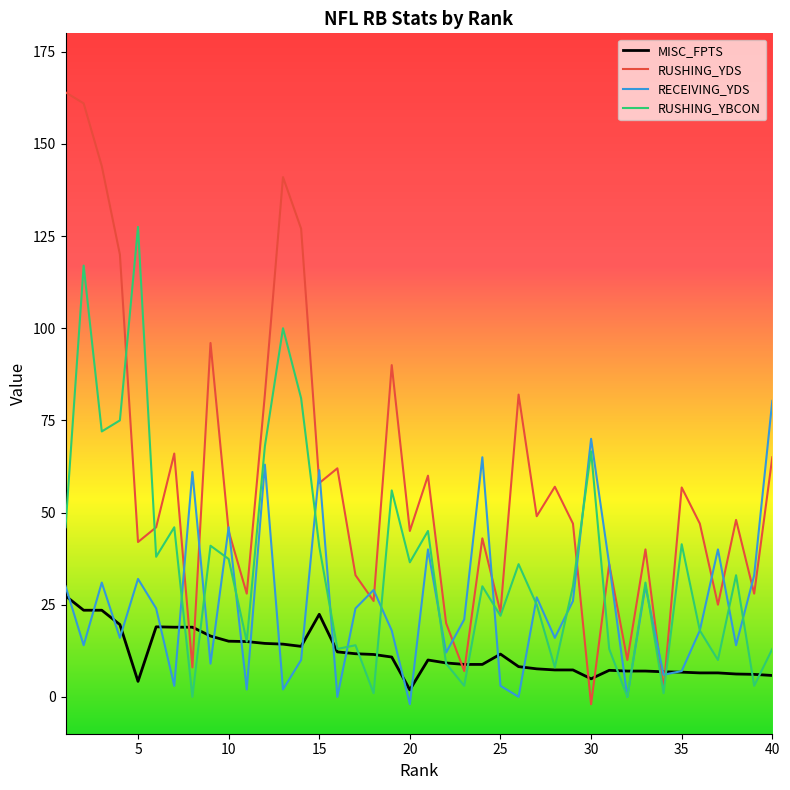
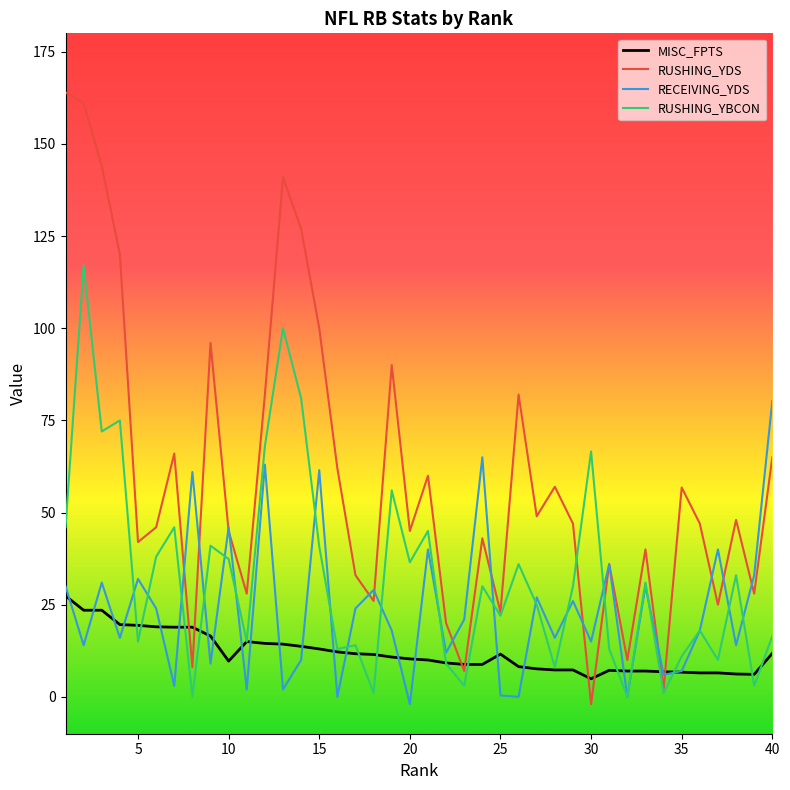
MISC_FPTS, 5: 4 -> 19
RUSHING_YBCON, 5: 128 -> 15
MISC_FPTS, 10: 15 -> 10
MISC_FPTS, 15: 22 -> 13
RUSHING_YDS, 15: 58 -> 100
MISC_FPTS, 20: 2 -> 10
RECEIVING_YDS, 25: 3 -> 0
RECEIVING_YDS, 30: 70 -> 15
RUSHING_YBCON, 35: 41 -> 11
MISC_FPTS, 40: 6 -> 12
RUSHING_YBCON, 40: 13 -> 17
